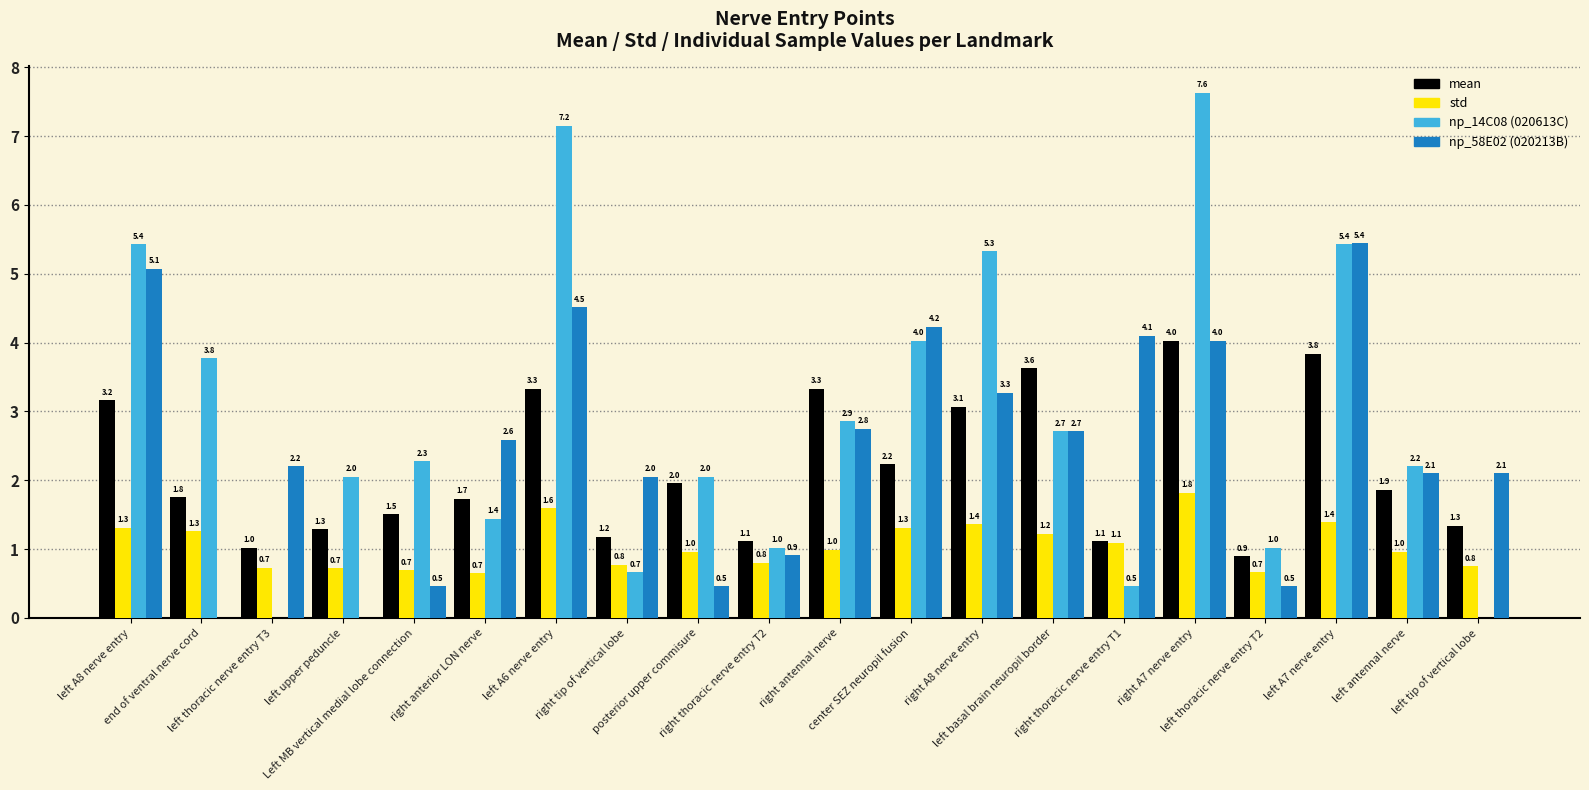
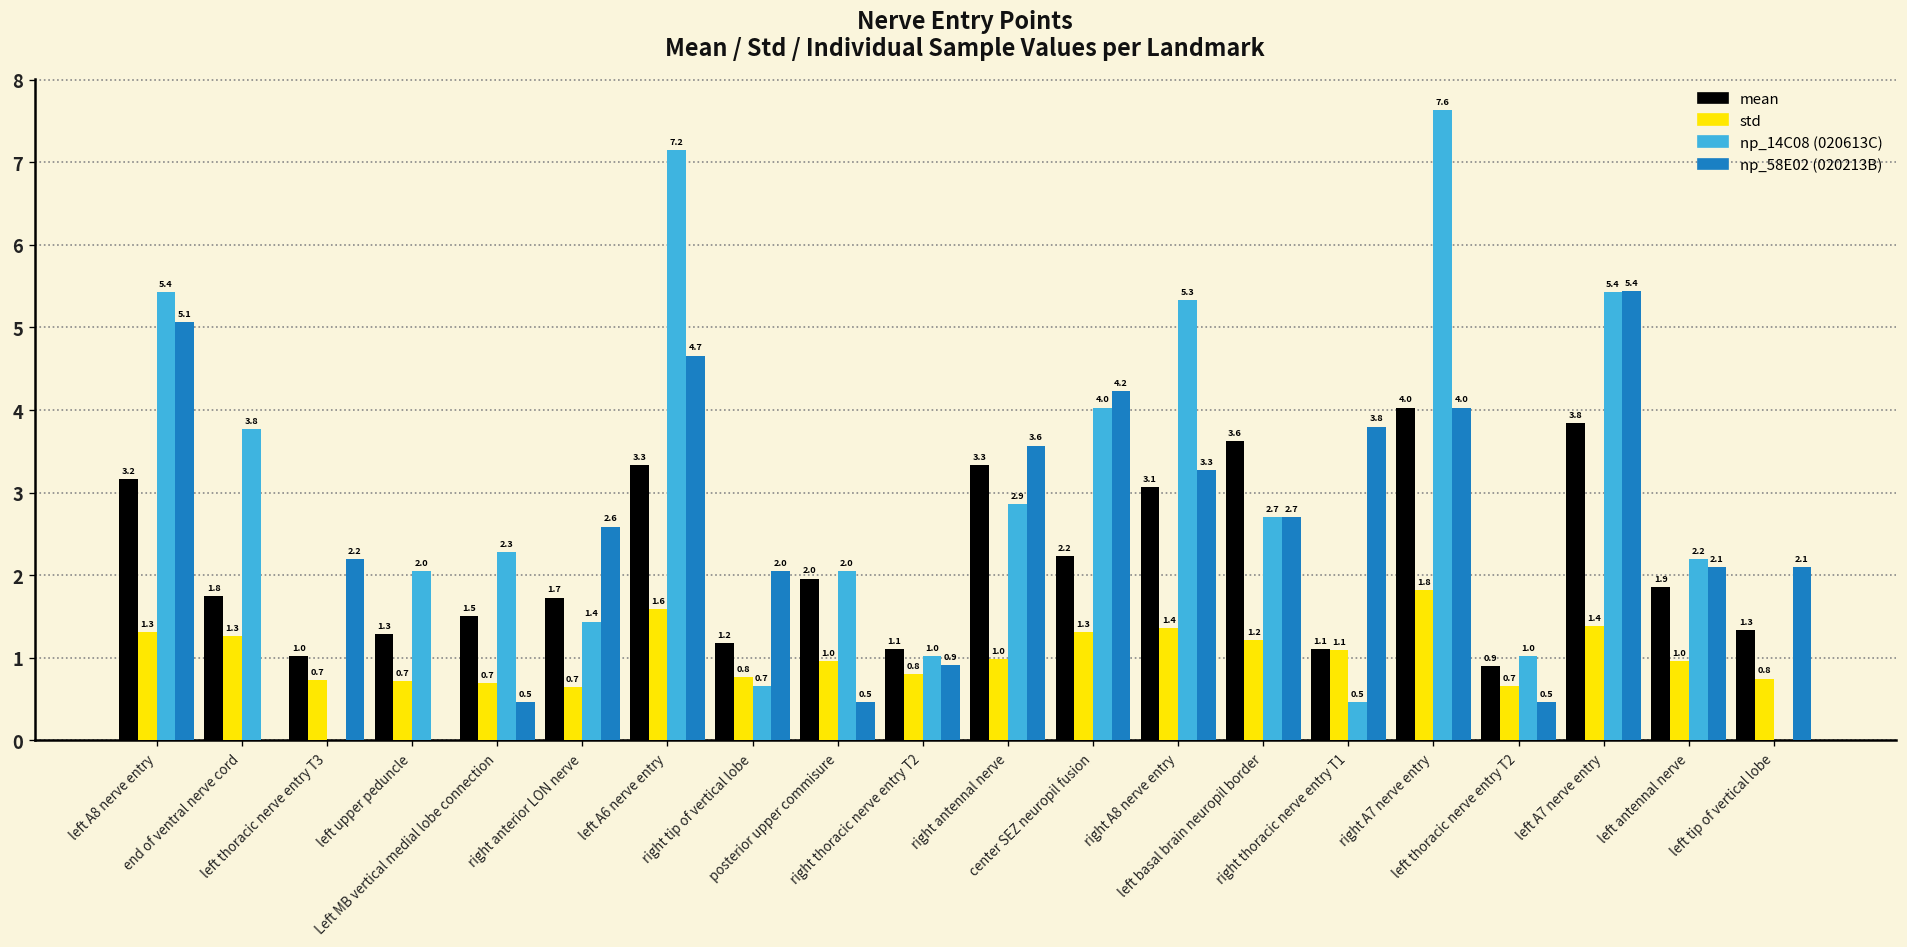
np_58E02 (020213B), left A6 nerve entry: 4.5 -> 4.7
np_58E02 (020213B), right antennal nerve: 2.8 -> 3.6
np_58E02 (020213B), right thoracic nerve entry T1: 4.1 -> 3.8
